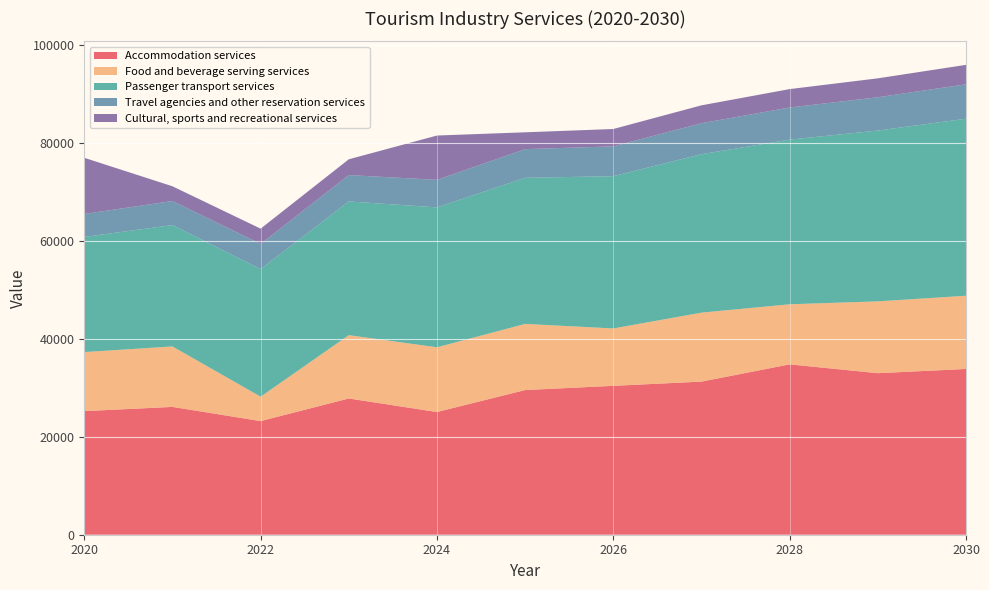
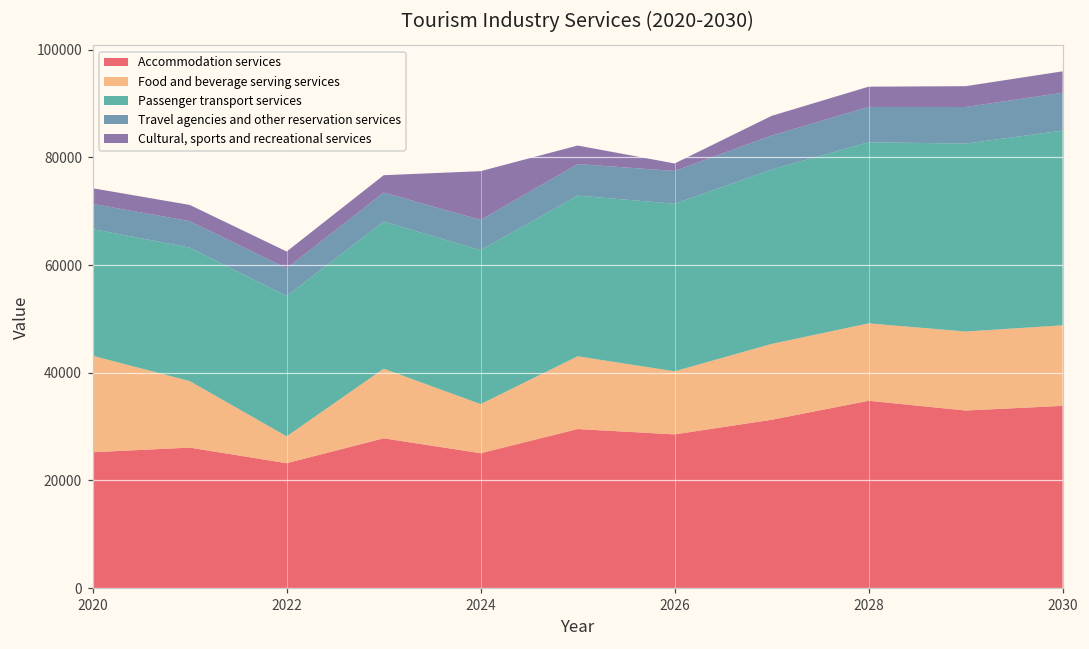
Food and beverage serving services, 2020: 12000 -> 18000
Cultural, sports and recreational services, 2020: 11000 -> 3000
Food and beverage serving services, 2024: 13000 -> 9000
Accommodation services, 2026: 30000 -> 29000
Cultural, sports and recreational services, 2026: 4000 -> 1000
Food and beverage serving services, 2028: 12000 -> 14000
